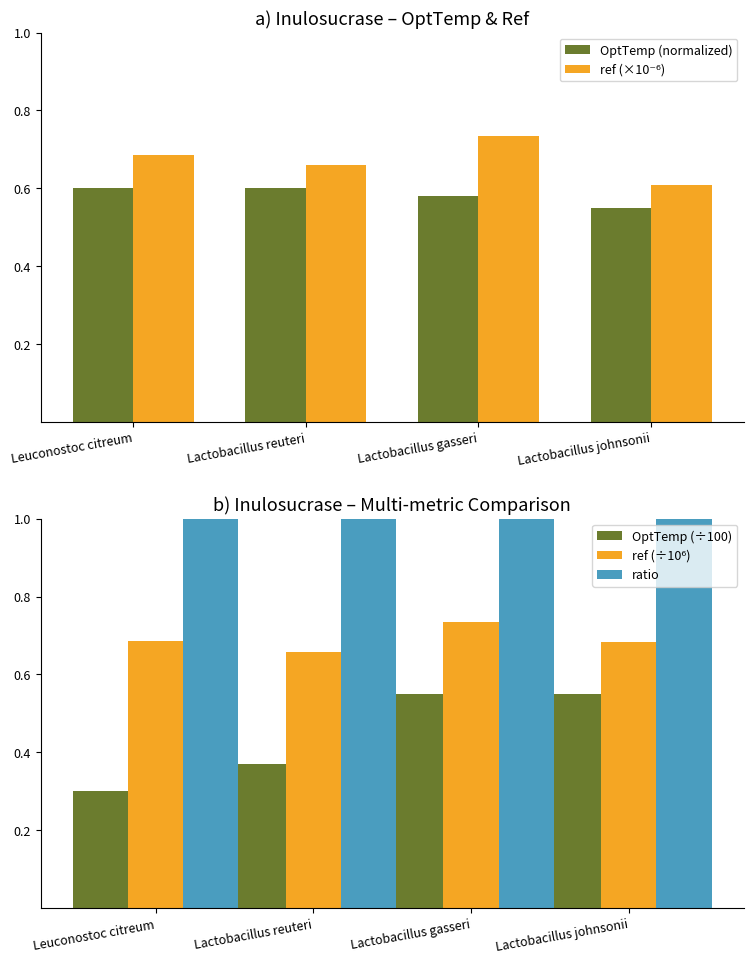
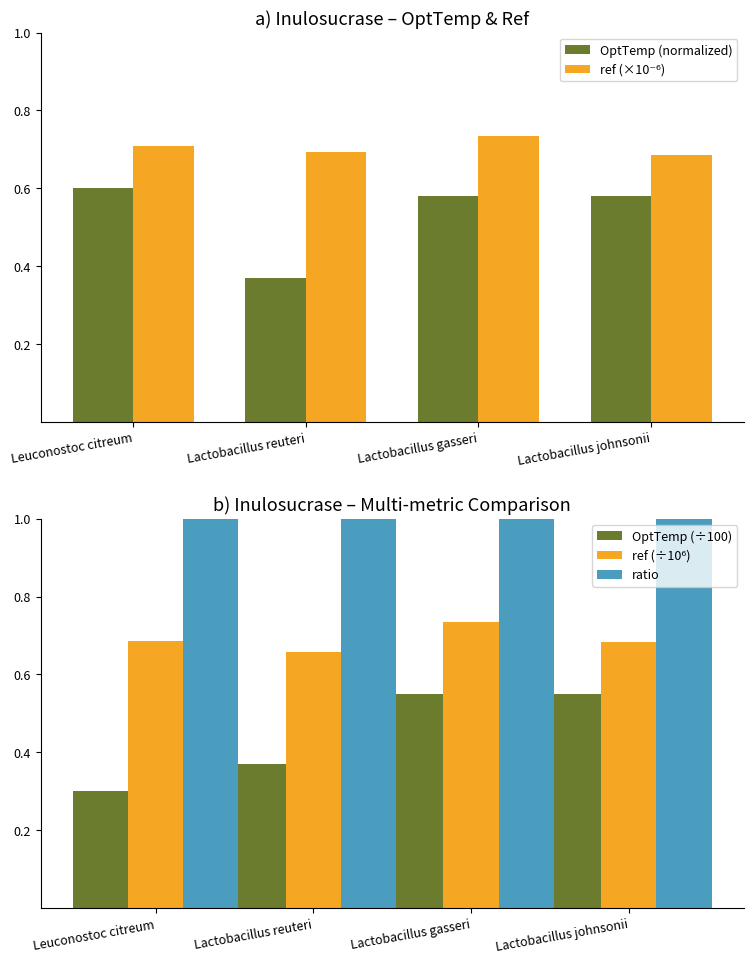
a) Inulosucrase – OptTemp & Ref, ref (×10⁻⁶), Leuconostoc citreum: 0.69 -> 0.71
a) Inulosucrase – OptTemp & Ref, OptTemp (normalized), Lactobacillus reuteri: 0.60 -> 0.37
a) Inulosucrase – OptTemp & Ref, ref (×10⁻⁶), Lactobacillus reuteri: 0.66 -> 0.69
a) Inulosucrase – OptTemp & Ref, OptTemp (normalized), Lactobacillus johnsonii: 0.55 -> 0.58
a) Inulosucrase – OptTemp & Ref, ref (×10⁻⁶), Lactobacillus johnsonii: 0.61 -> 0.68
